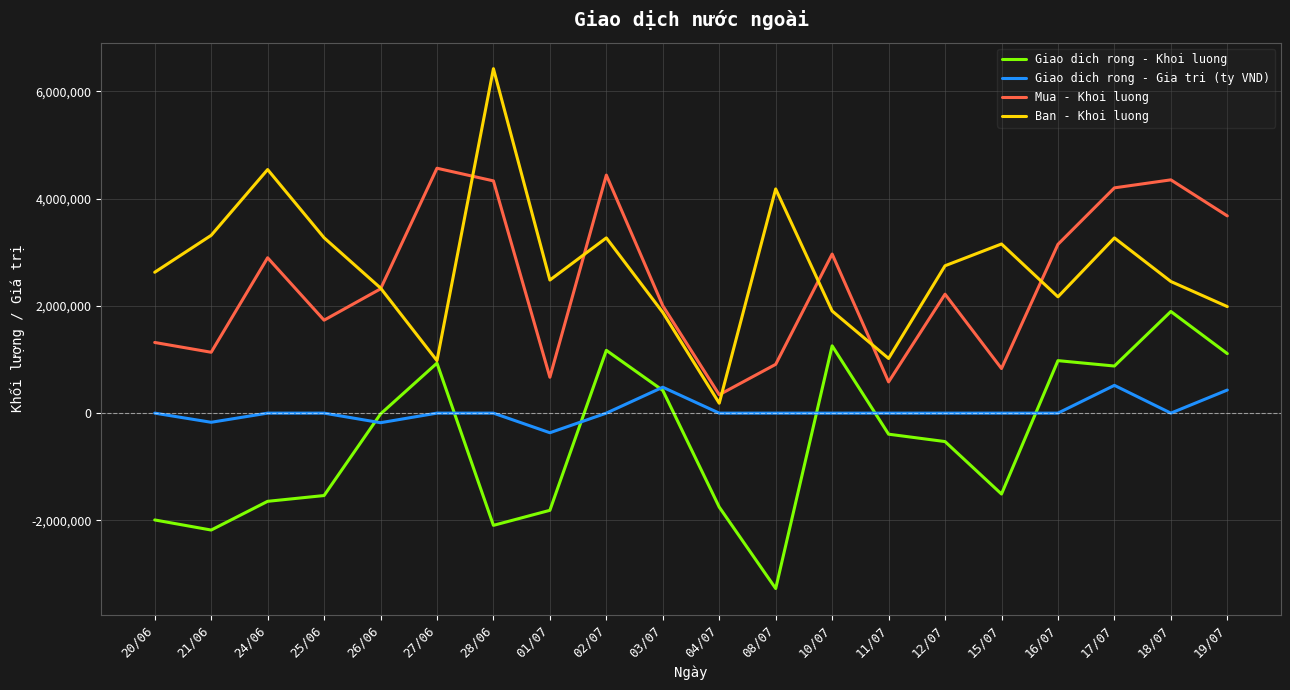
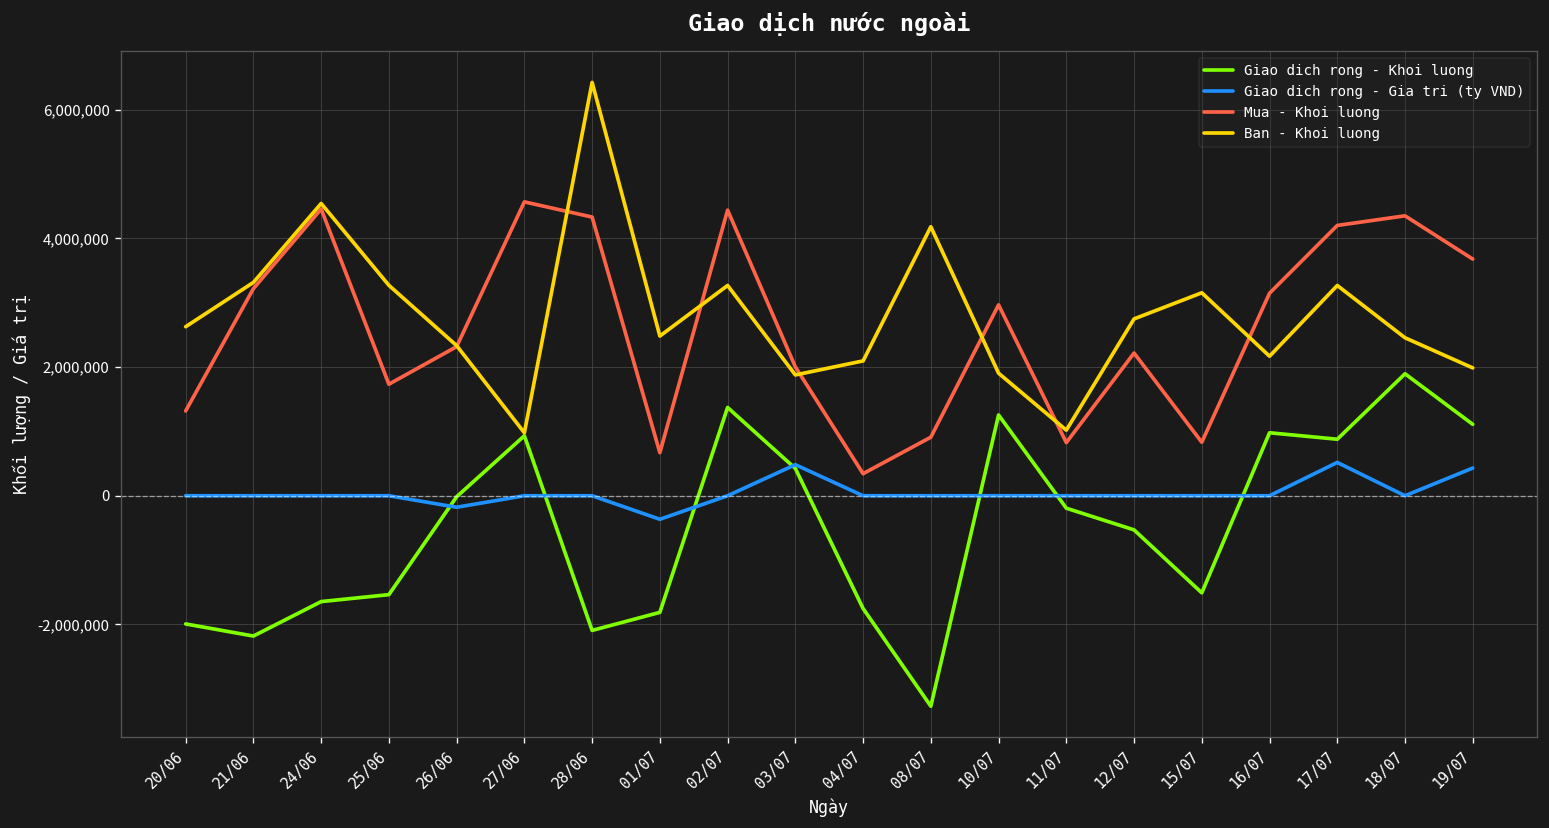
Giao dich rong - Gia tri (ty VND), 21/06: -200,000 -> 0
Mua - Khoi luong, 21/06: 1,100,000 -> 3,200,000
Mua - Khoi luong, 24/06: 2,900,000 -> 4,500,000
Giao dich rong - Khoi luong, 02/07: 1,200,000 -> 1,400,000
Ban - Khoi luong, 04/07: 200,000 -> 2,100,000
Giao dich rong - Khoi luong, 11/07: -400,000 -> -200,000
Mua - Khoi luong, 11/07: 600,000 -> 800,000
